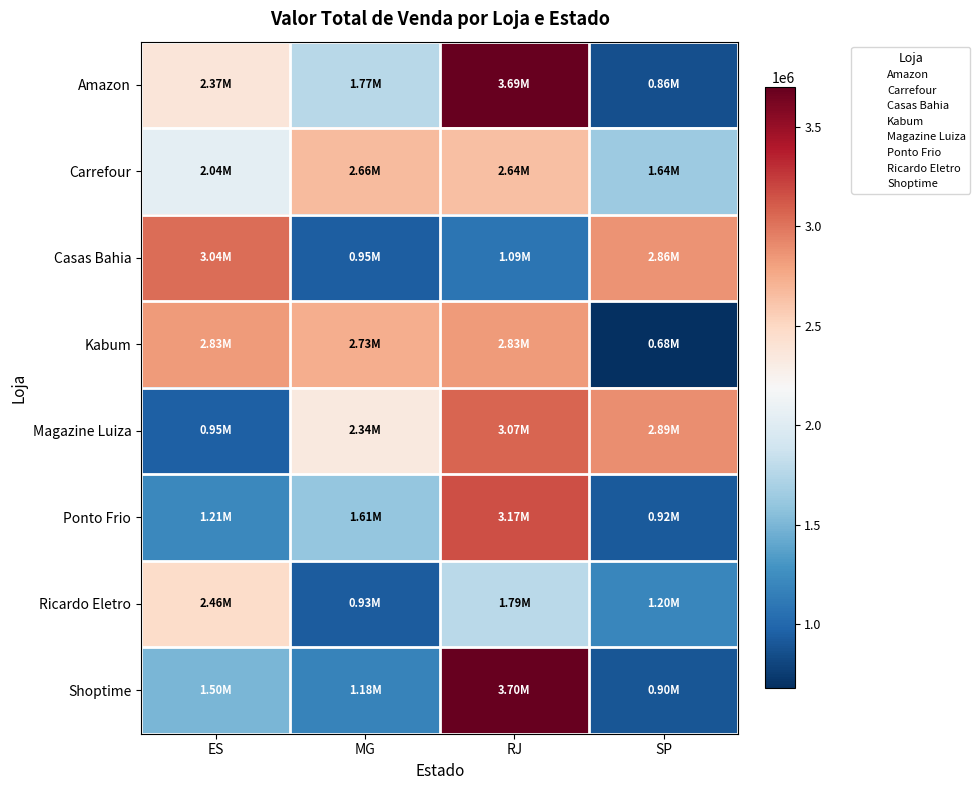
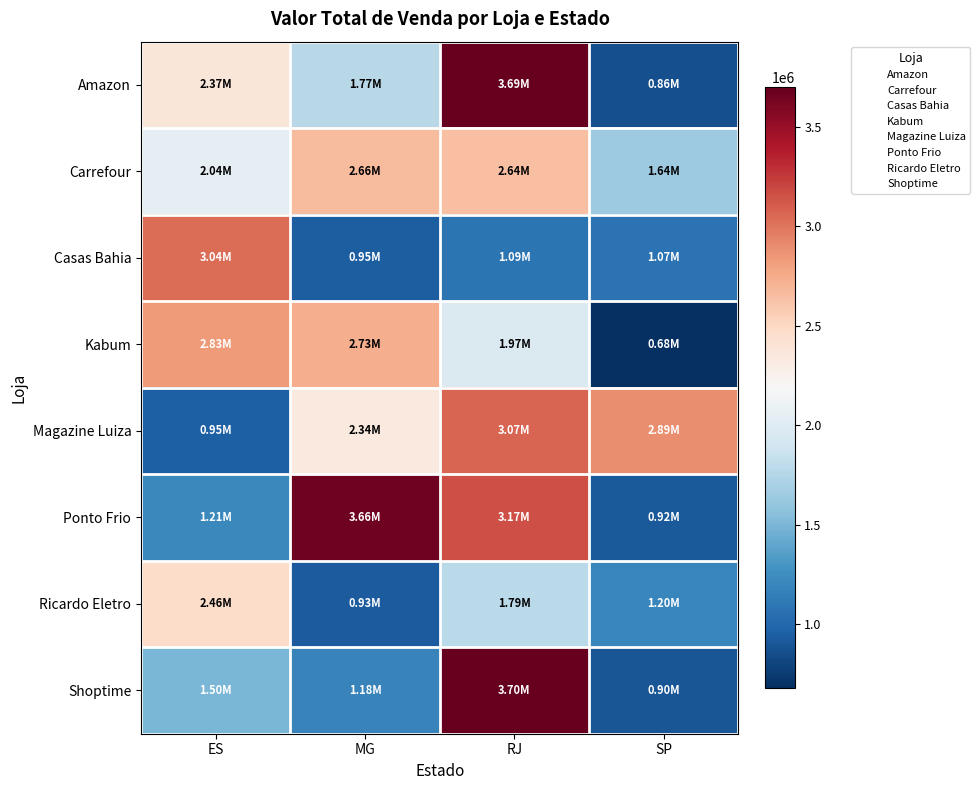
Casas Bahia, SP: 2.86M -> 1.07M
Kabum, RJ: 2.83M -> 1.97M
Ponto Frio, MG: 1.61M -> 3.66M
